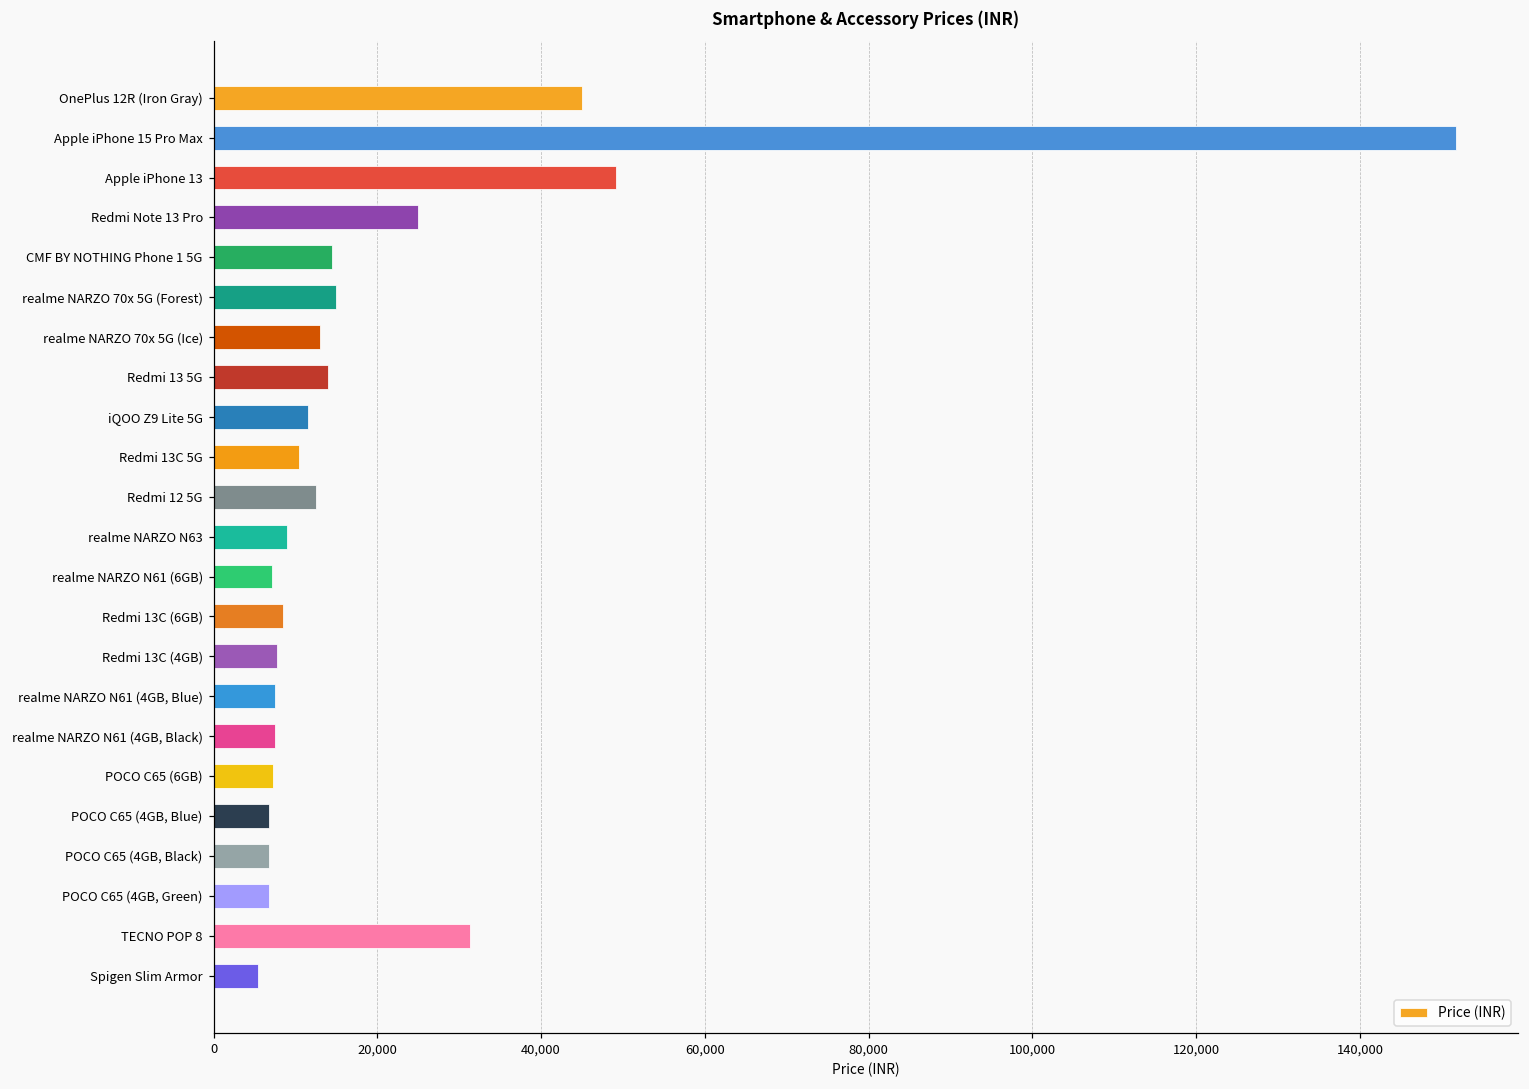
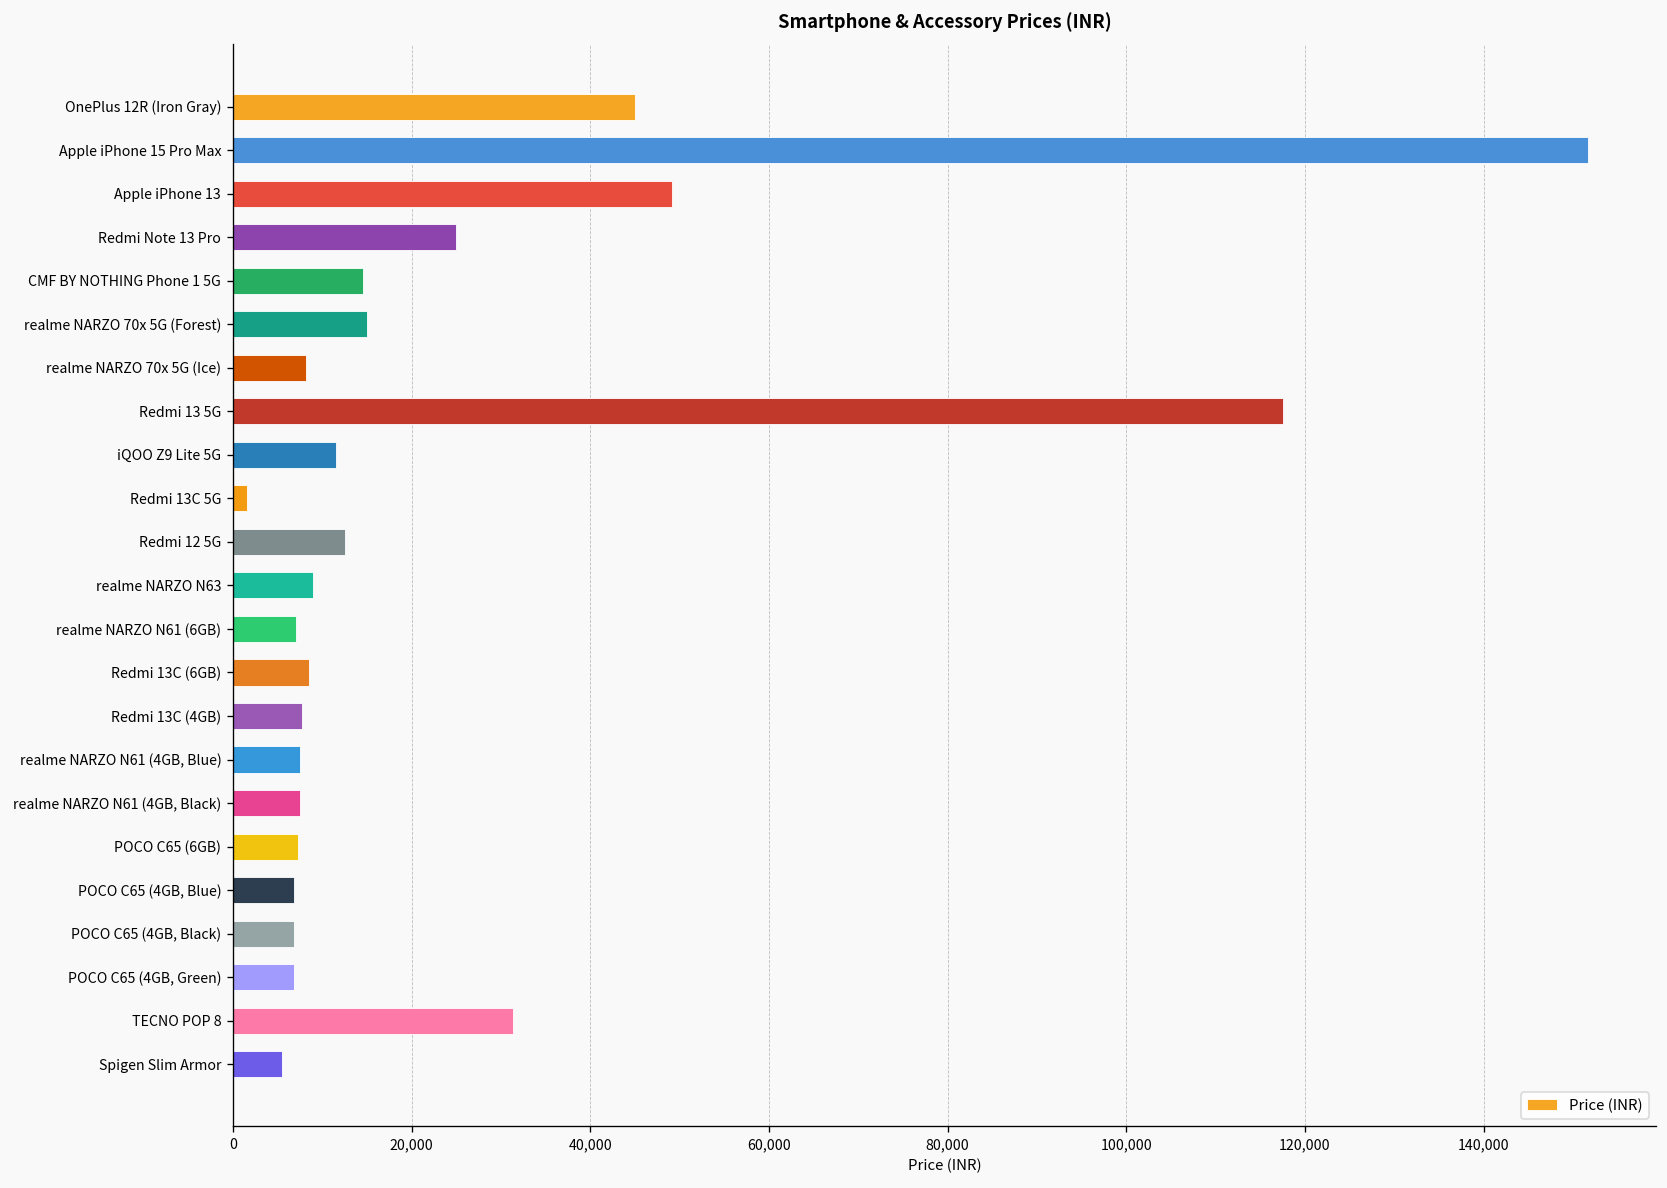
realme NARZO 70x 5G (Ice): 13,000 -> 8,000
Redmi 13 5G: 14,000 -> 118,000
Redmi 13C 5G: 10,000 -> 2,000
